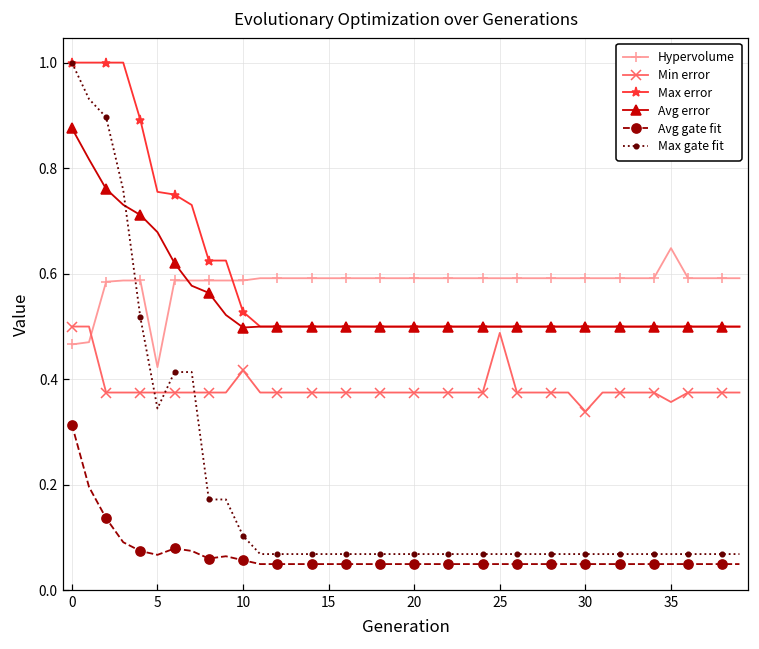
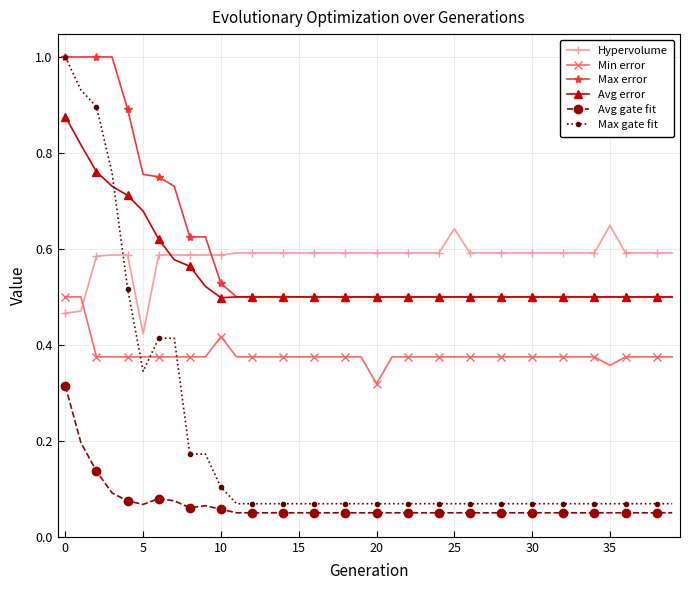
Min error, 20: 0.38 -> 0.32
Hypervolume, 25: 0.59 -> 0.64
Min error, 25: 0.49 -> 0.38
Min error, 30: 0.34 -> 0.38
